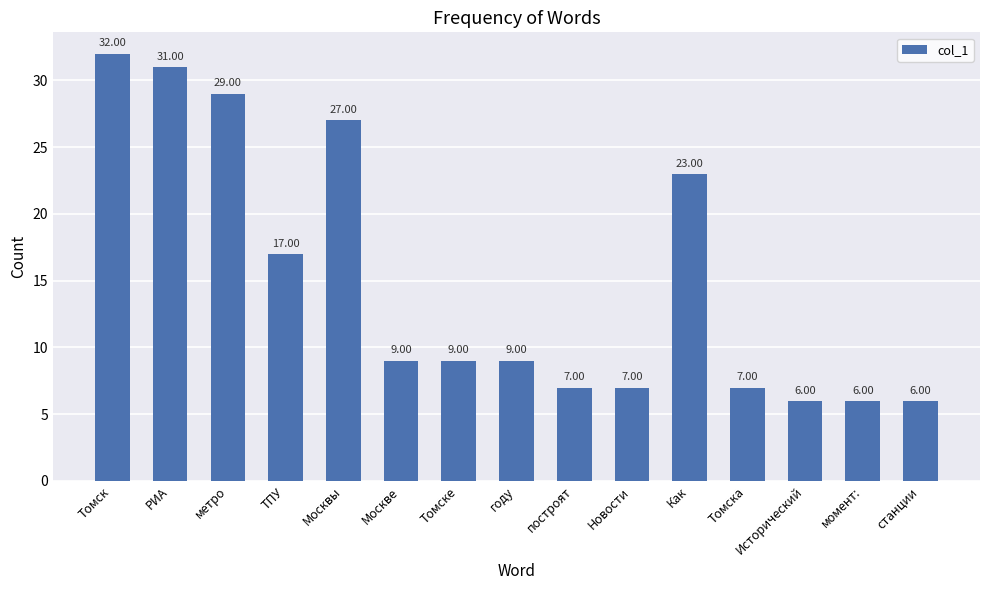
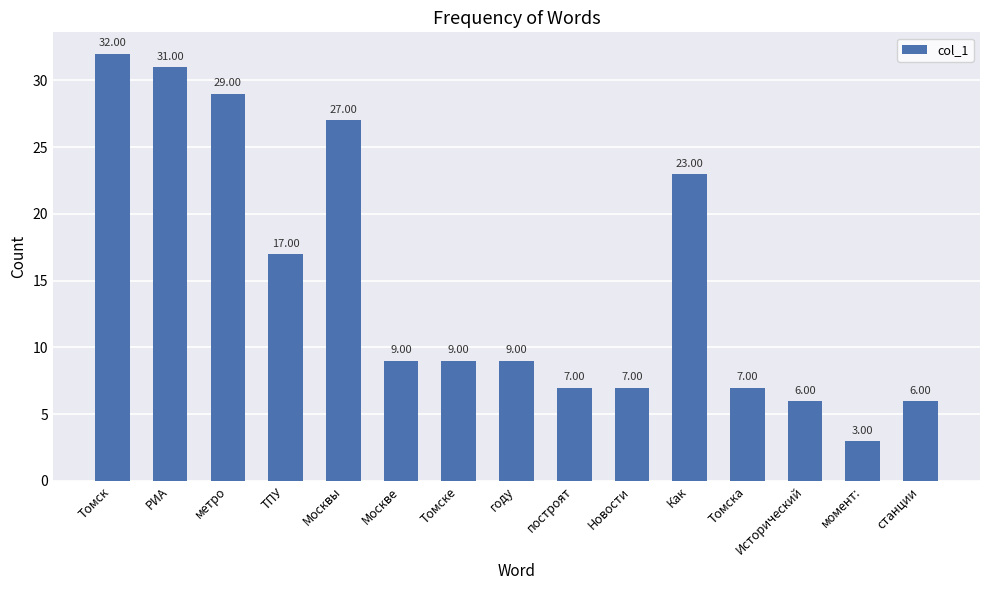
момент:: 6.00 -> 3.00
